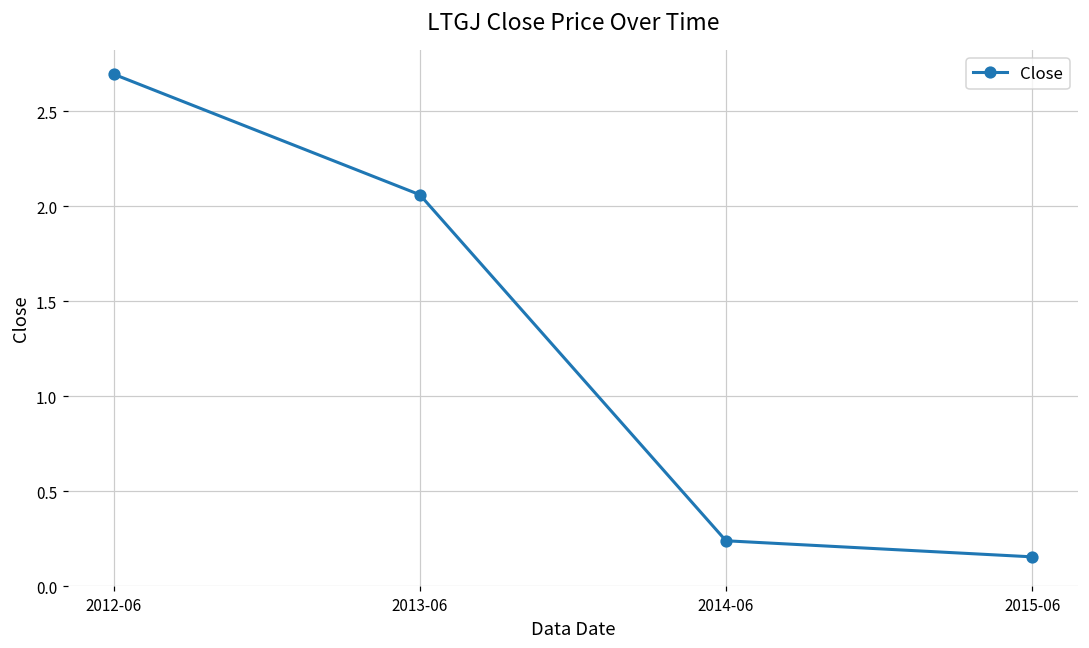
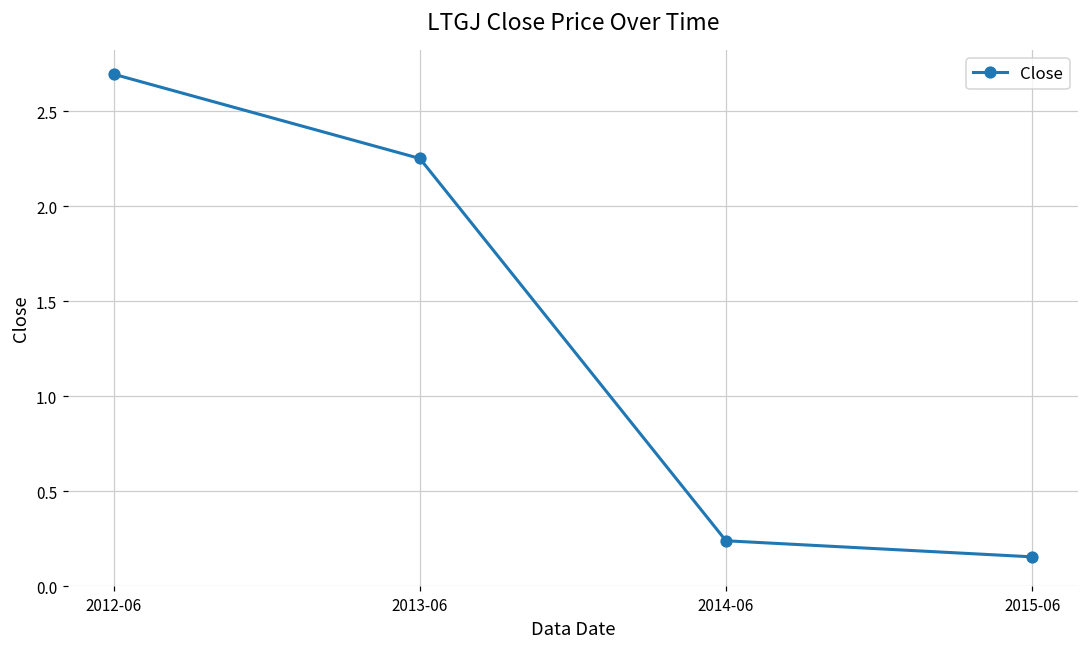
2013-06: 2.06 -> 2.25
